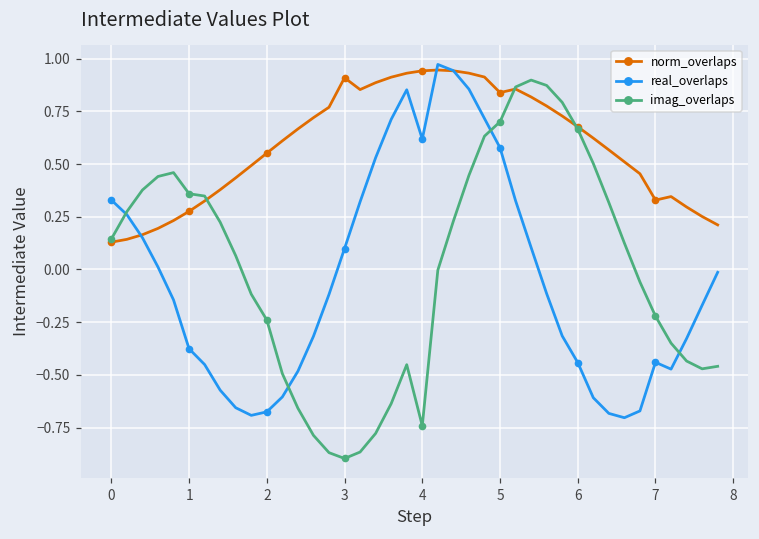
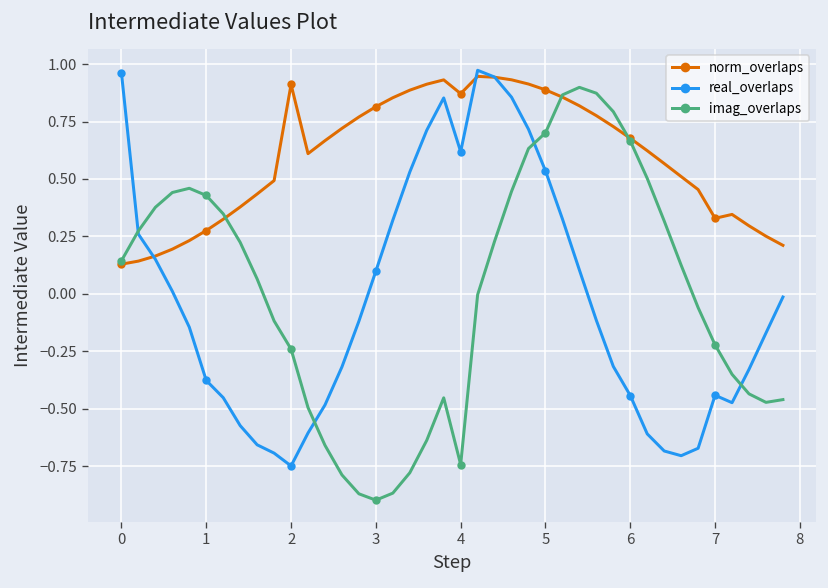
real_overlaps, 0: 0.33 -> 0.96
imag_overlaps, 1: 0.36 -> 0.43
norm_overlaps, 2: 0.55 -> 0.91
real_overlaps, 2: -0.68 -> -0.75
norm_overlaps, 3: 0.91 -> 0.81
norm_overlaps, 4: 0.94 -> 0.87
norm_overlaps, 5: 0.84 -> 0.89
real_overlaps, 5: 0.58 -> 0.54
